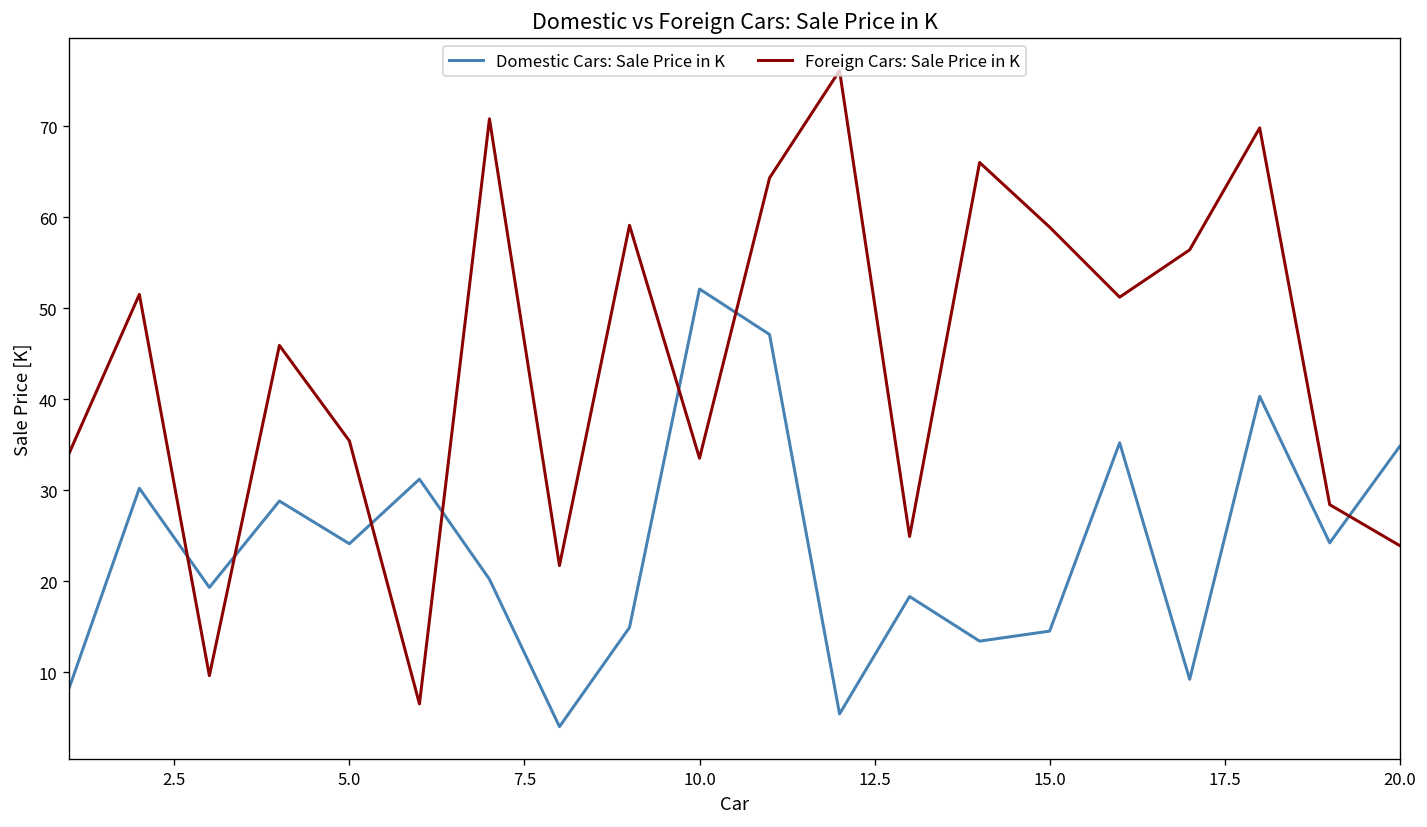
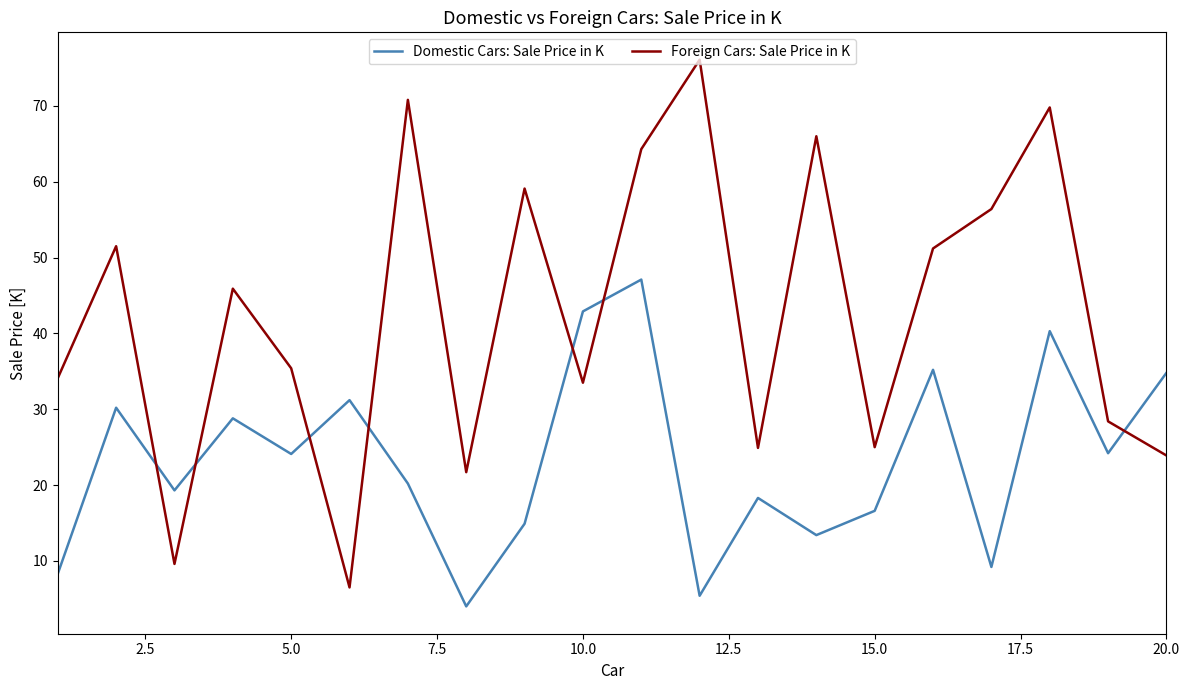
Domestic Cars: Sale Price in K, 10.0: 52 -> 43
Domestic Cars: Sale Price in K, 15.0: 15 -> 17
Foreign Cars: Sale Price in K, 15.0: 59 -> 25
